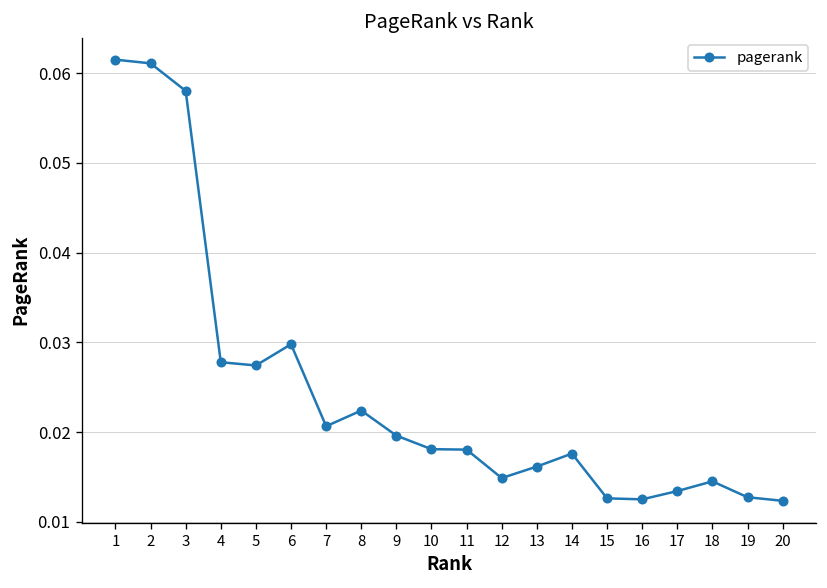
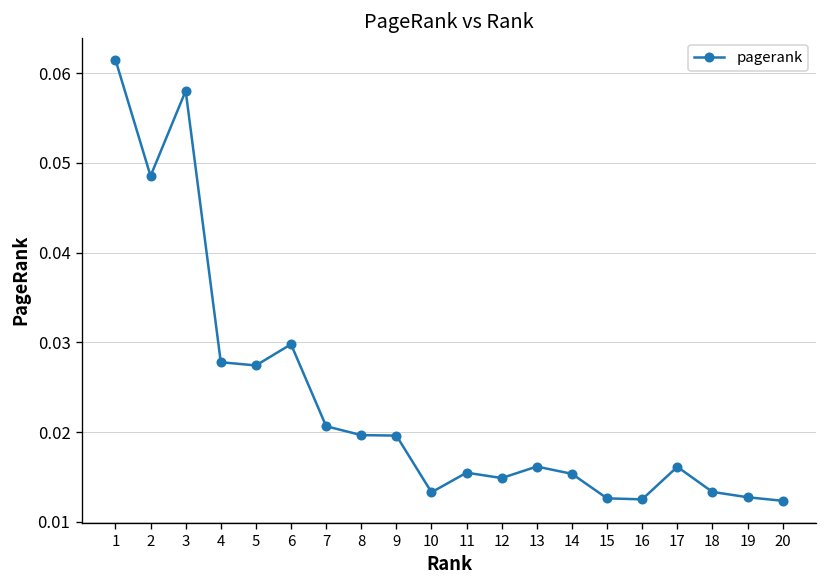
2: 0.061 -> 0.049
8: 0.022 -> 0.020
10: 0.018 -> 0.013
11: 0.018 -> 0.015
14: 0.018 -> 0.015
17: 0.013 -> 0.016
18: 0.015 -> 0.013
